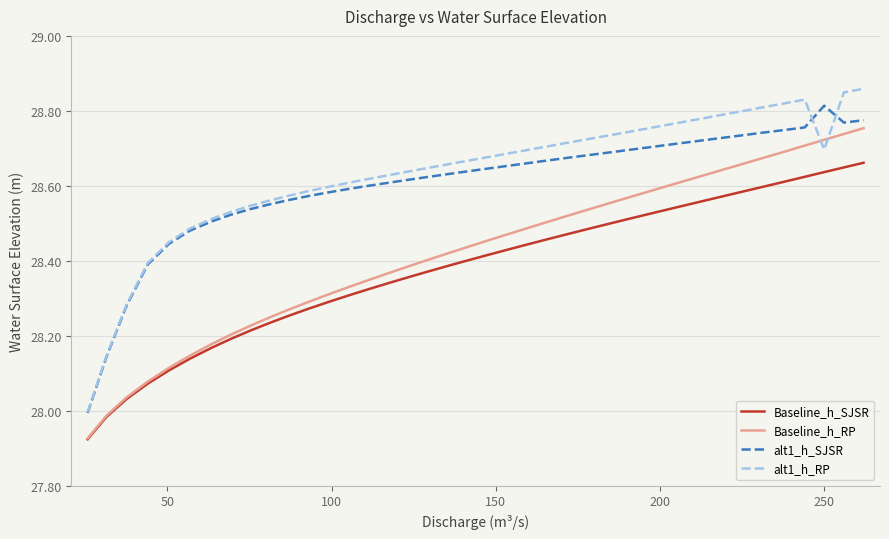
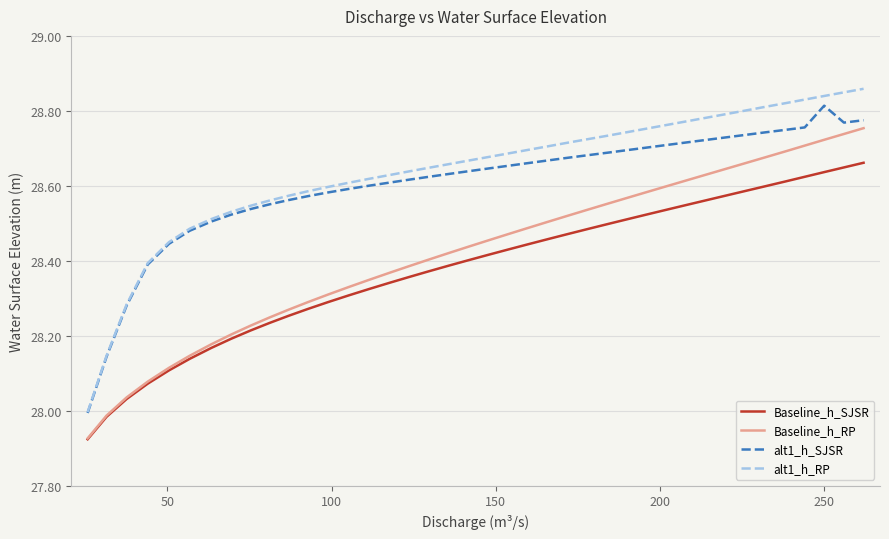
alt1_h_RP, 250: 28.70 -> 28.84
